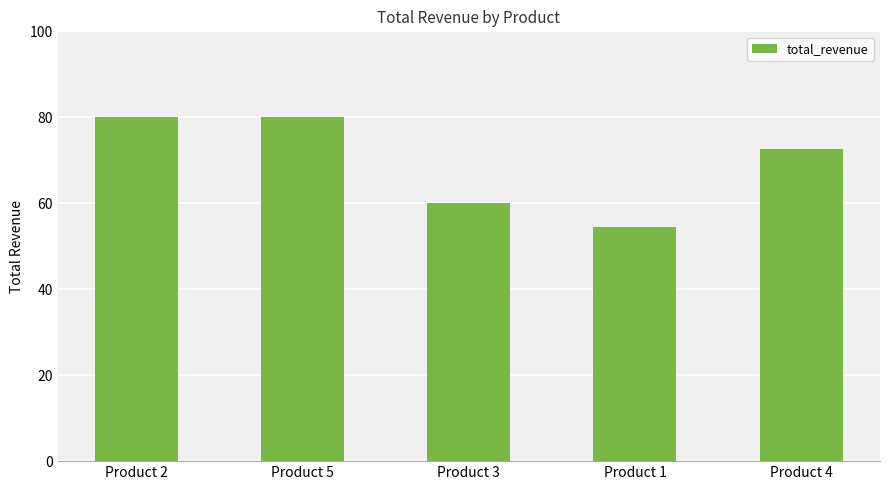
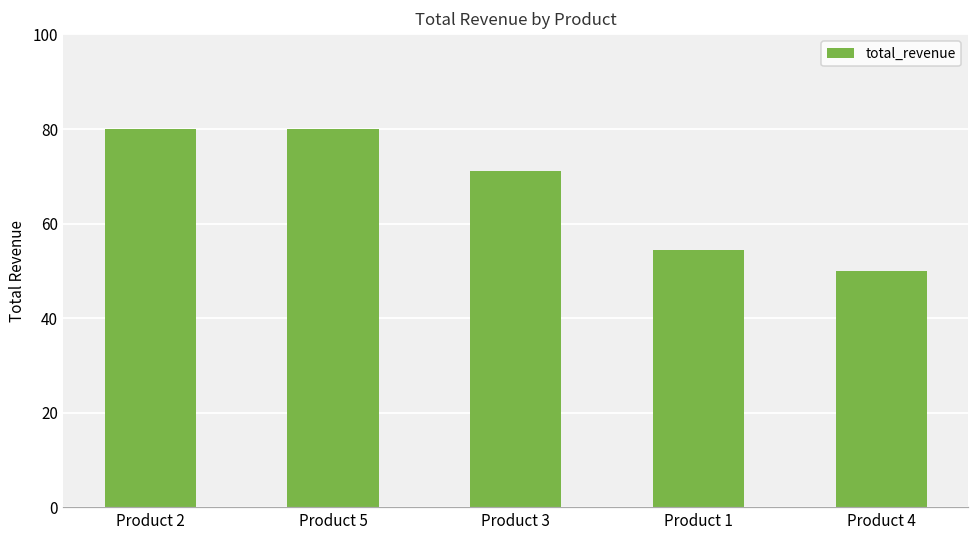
Product 3: 60 -> 71
Product 4: 73 -> 50
